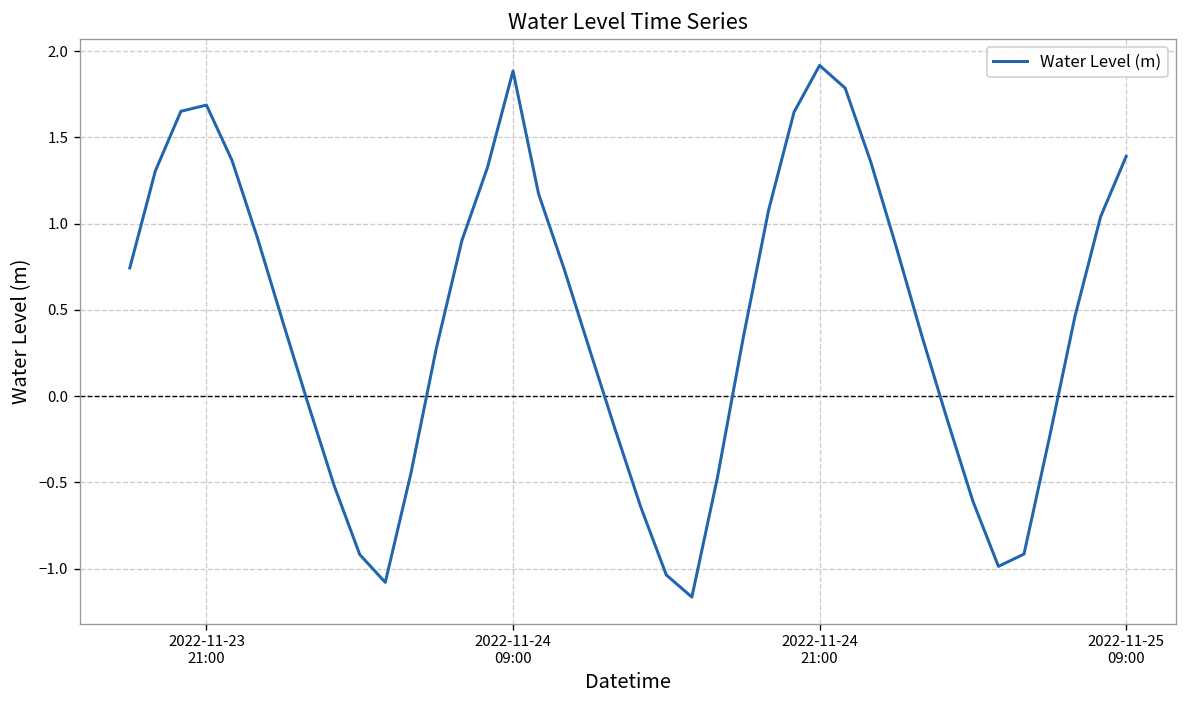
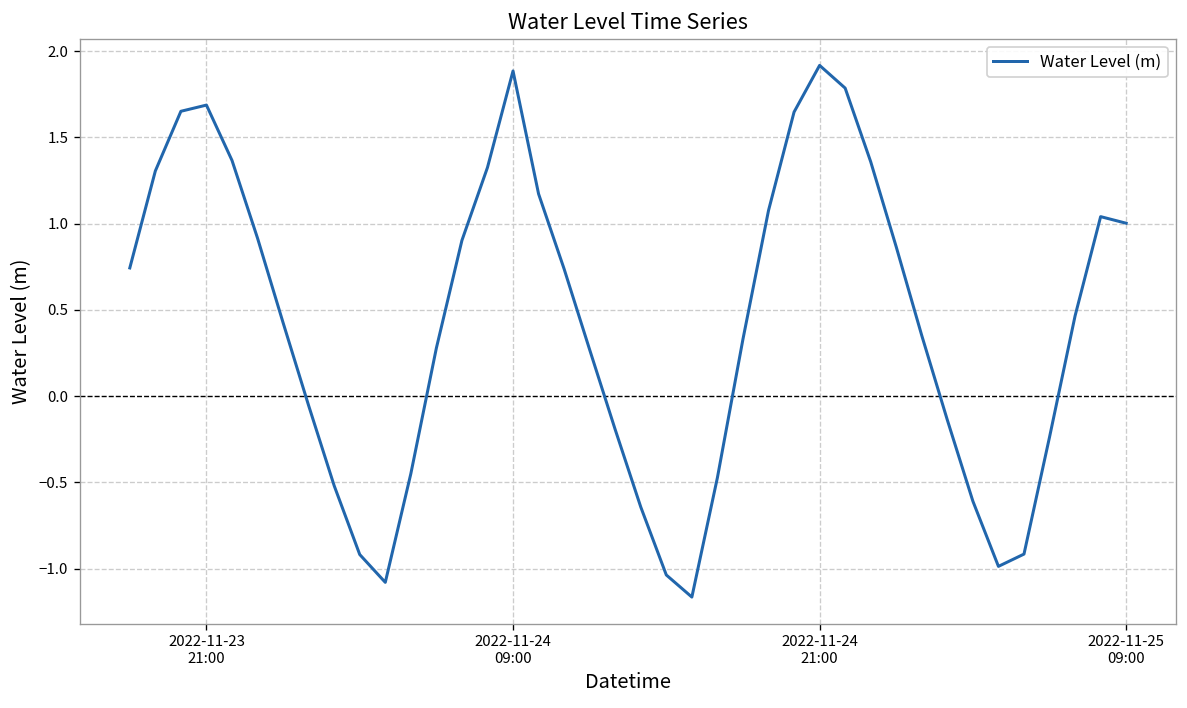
2022-11-25 09:00: 1.39 -> 1.00
